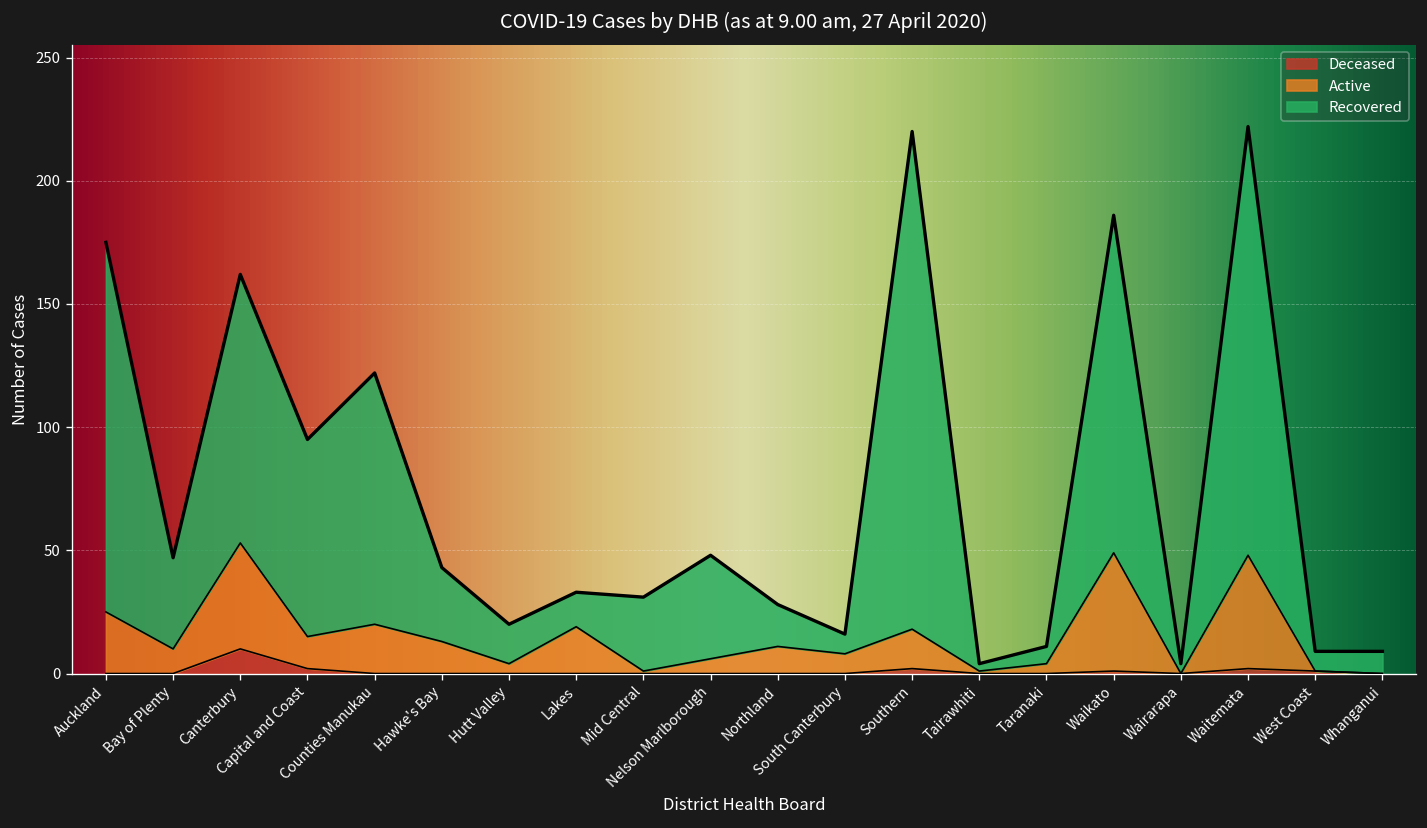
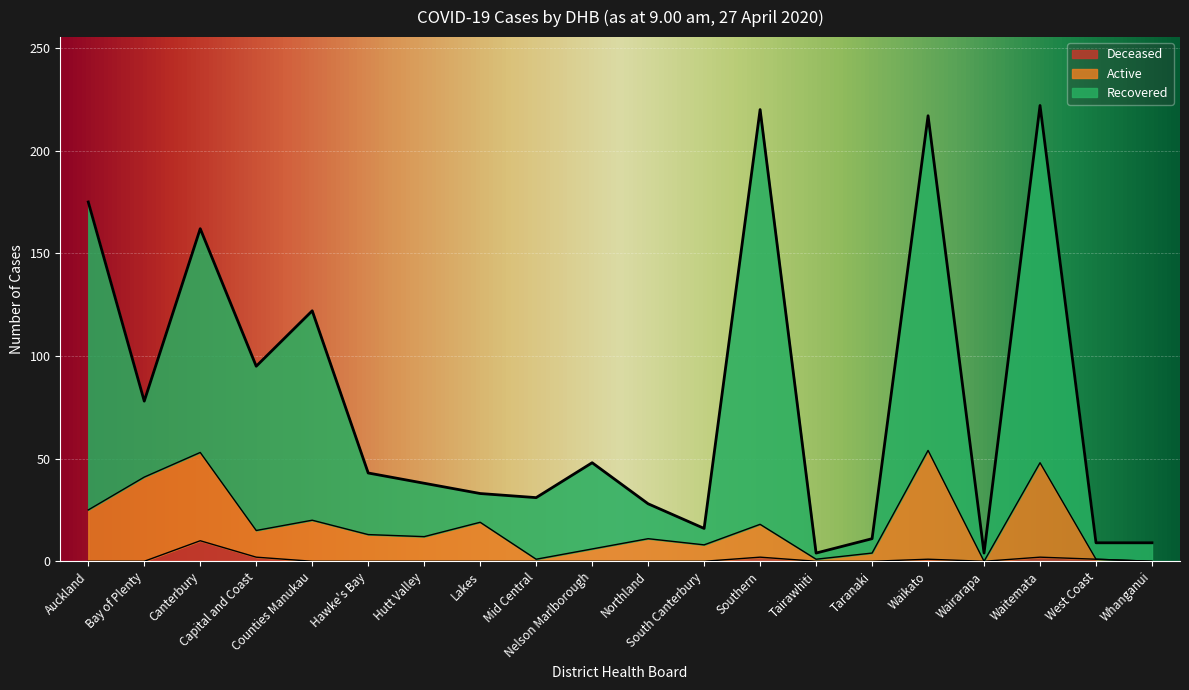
Active, Bay of Plenty: 10 -> 41
Active, Hutt Valley: 4 -> 12
Recovered, Hutt Valley: 16 -> 26
Active, Waikato: 48 -> 53
Recovered, Waikato: 137 -> 163
